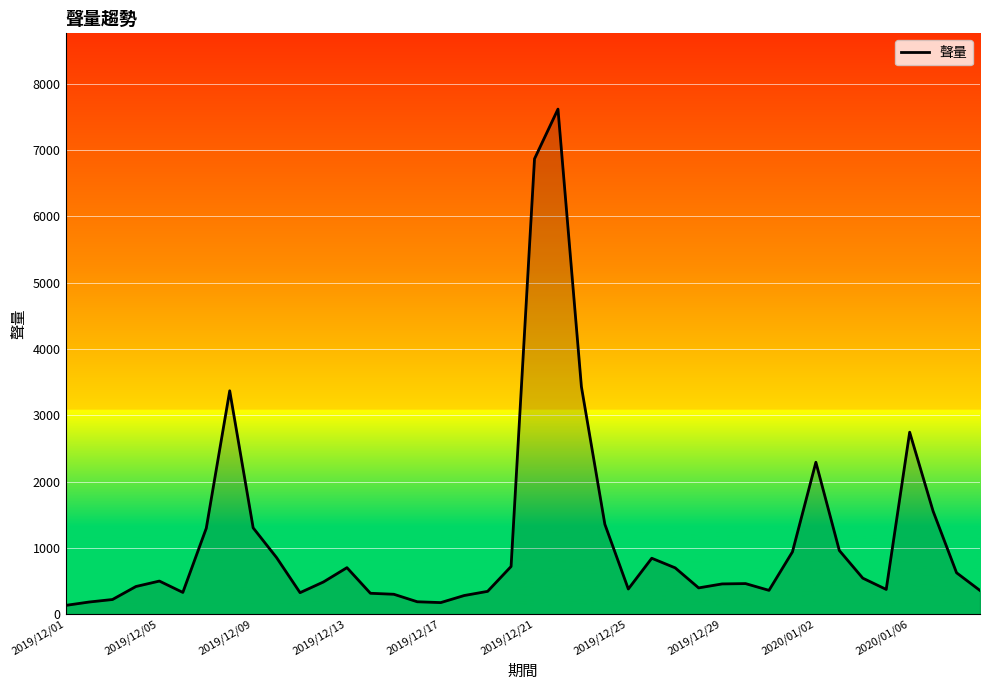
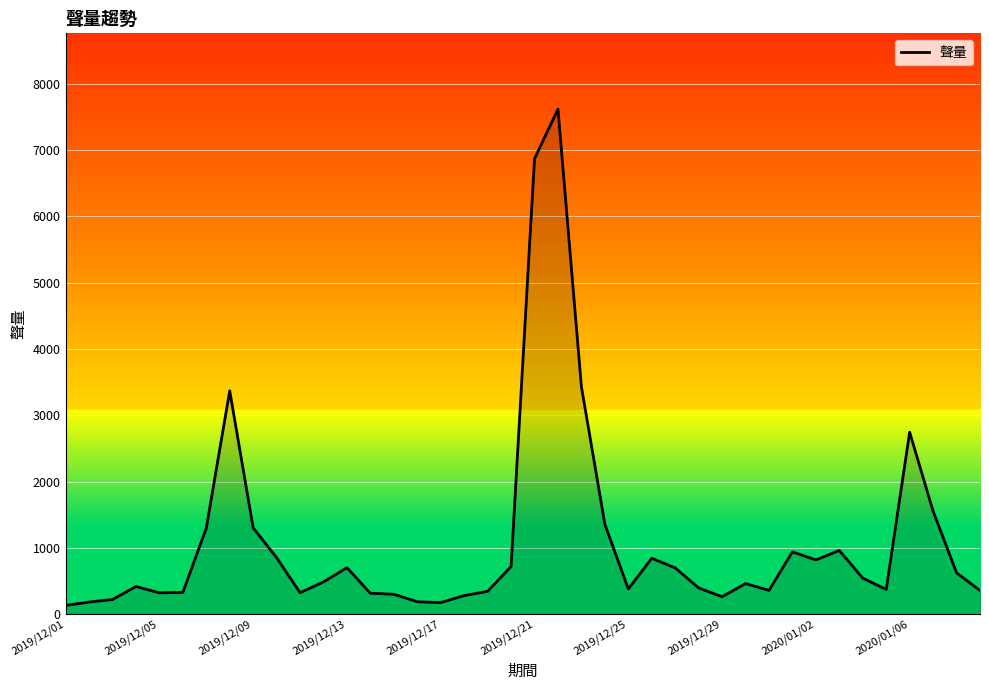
2019/12/05: 500 -> 300
2019/12/29: 500 -> 300
2020/01/02: 2300 -> 800
